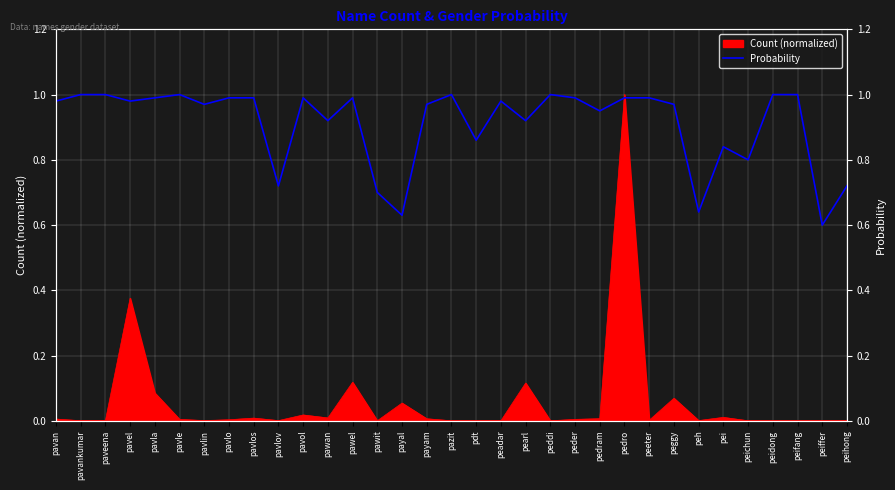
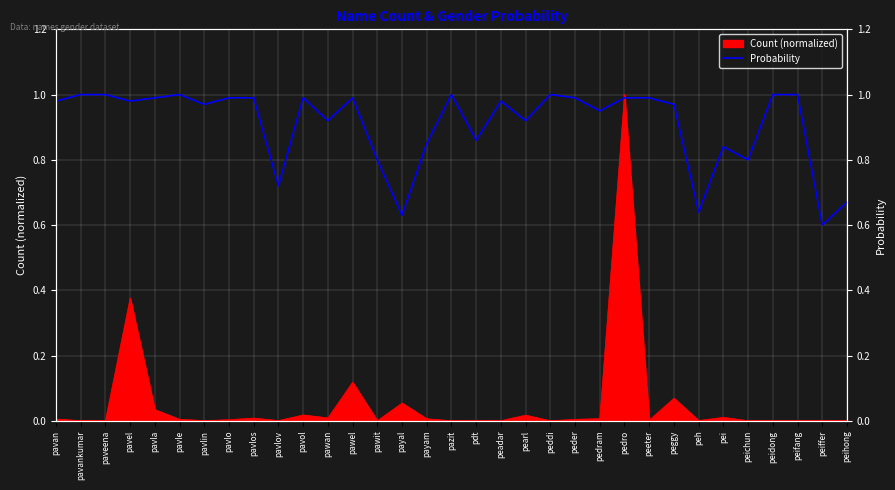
Count (normalized), pavla: 0.09 -> 0.03
Count (normalized), pearl: 0.12 -> 0.02
Probability, pawit: 0.7 -> 0.8
Probability, payam: 0.97 -> 0.85
Probability, peihong: 0.72 -> 0.67
